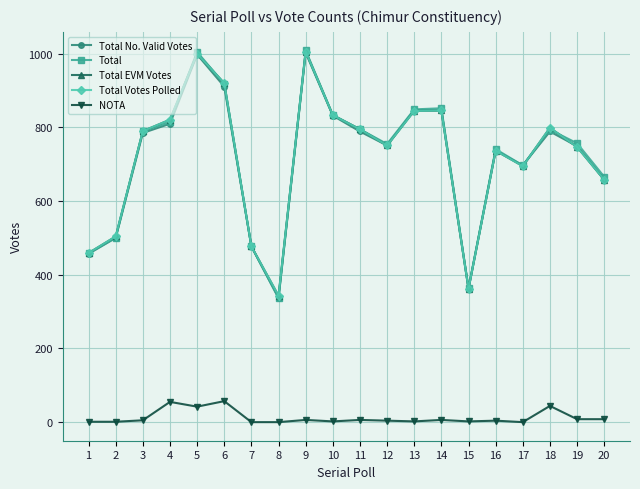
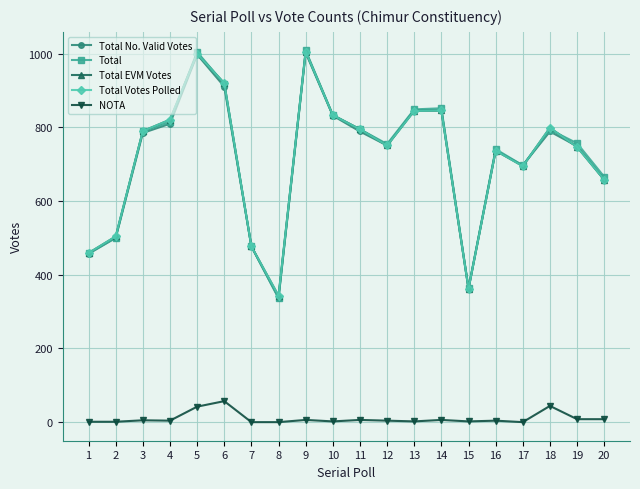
NOTA, 4: 60 -> 0
